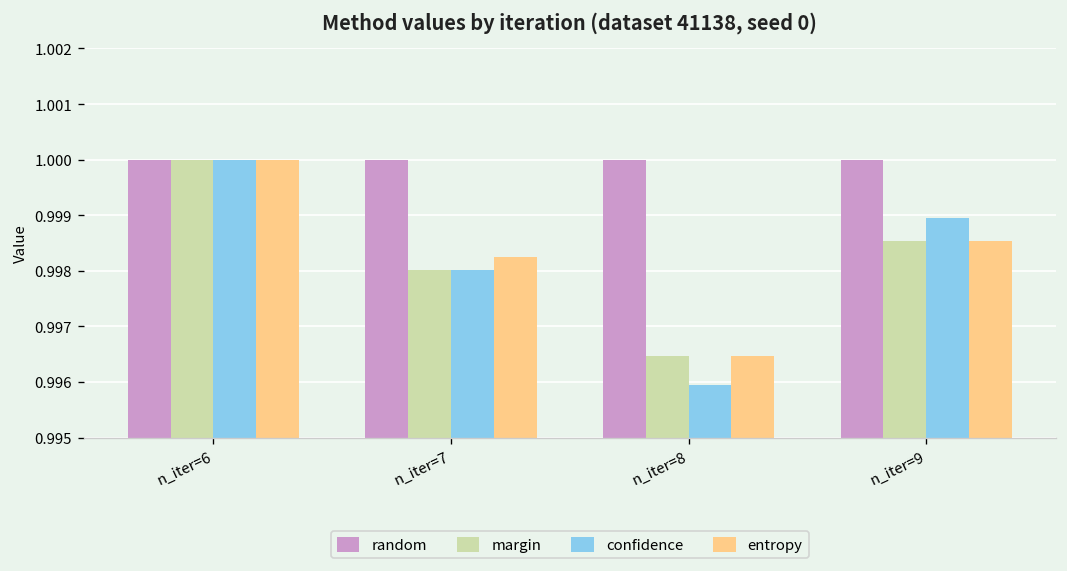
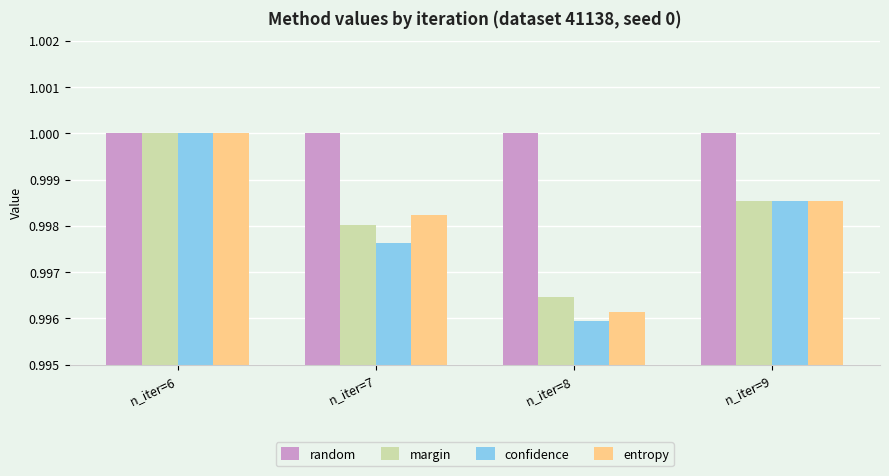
confidence, n_iter=7: 0.9980 -> 0.9976
entropy, n_iter=8: 0.9965 -> 0.9961
confidence, n_iter=9: 0.9990 -> 0.9985
